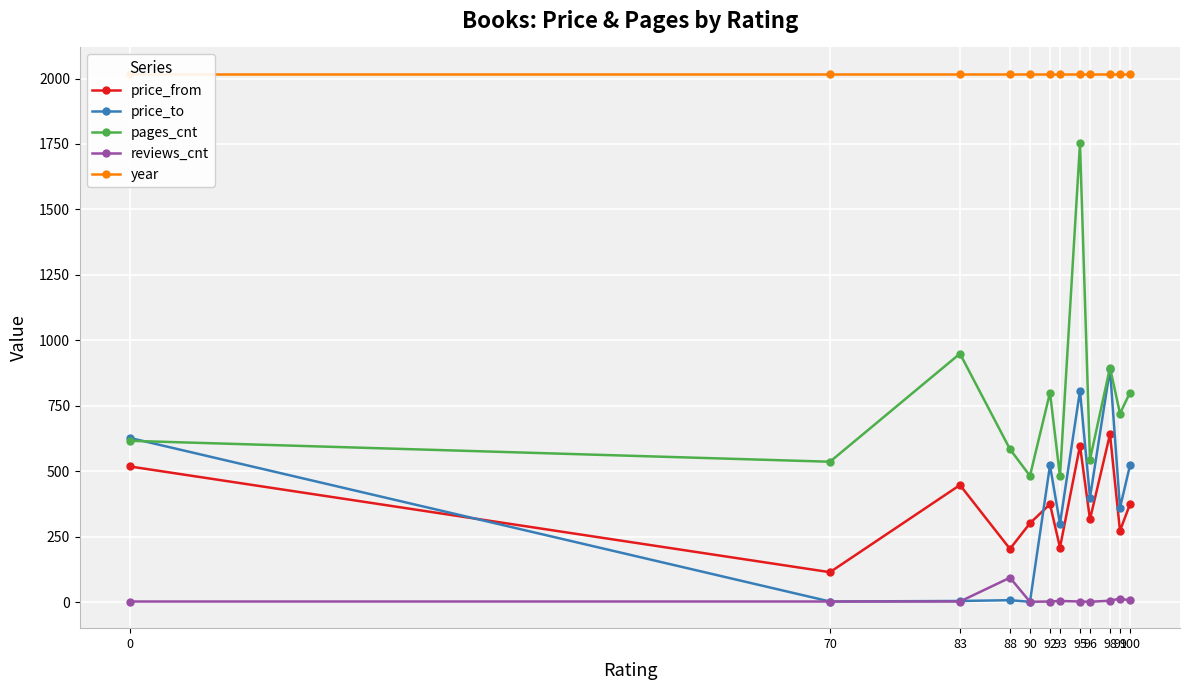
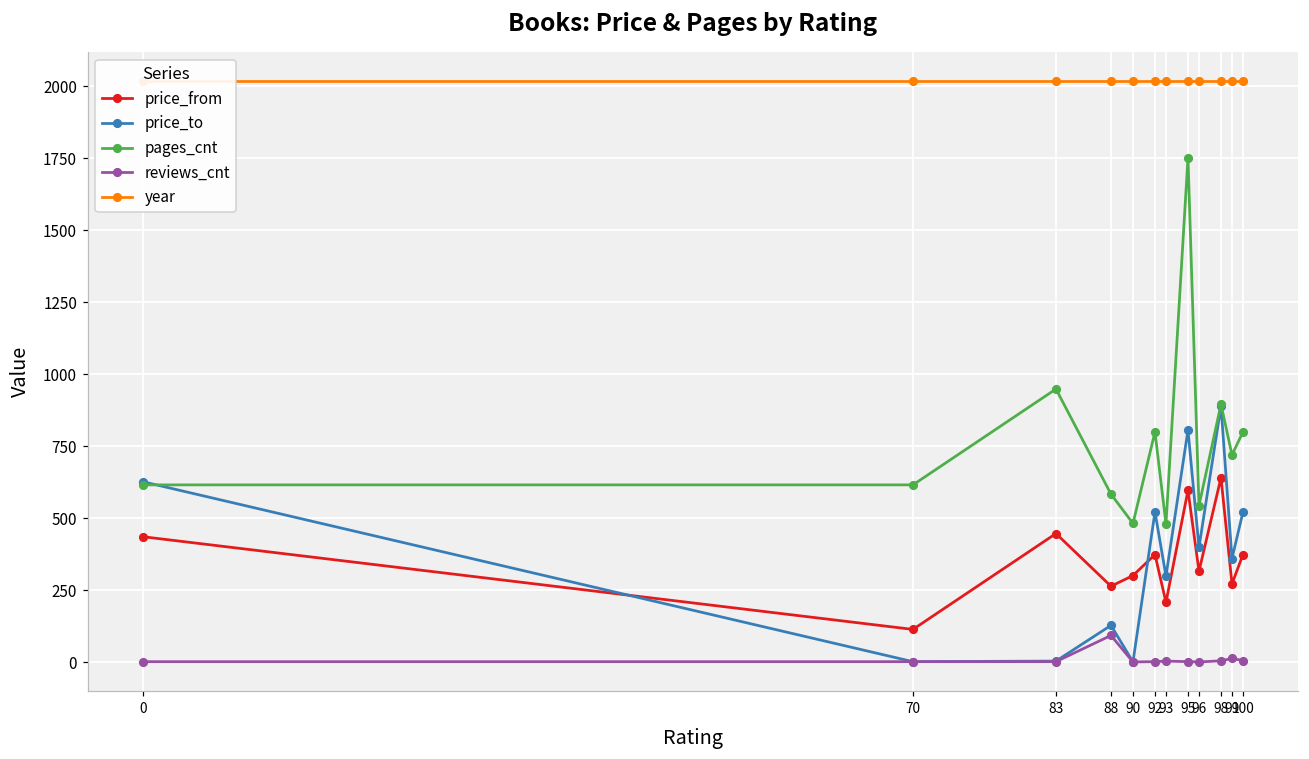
price_from, 0: 520 -> 440
pages_cnt, 70: 540 -> 620
price_from, 88: 200 -> 260
price_to, 88: 10 -> 130
